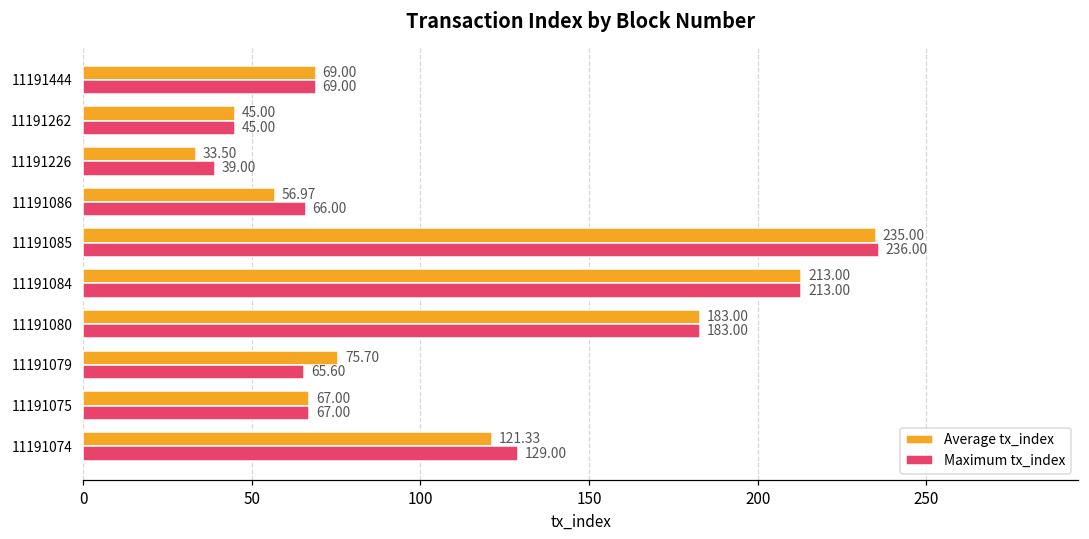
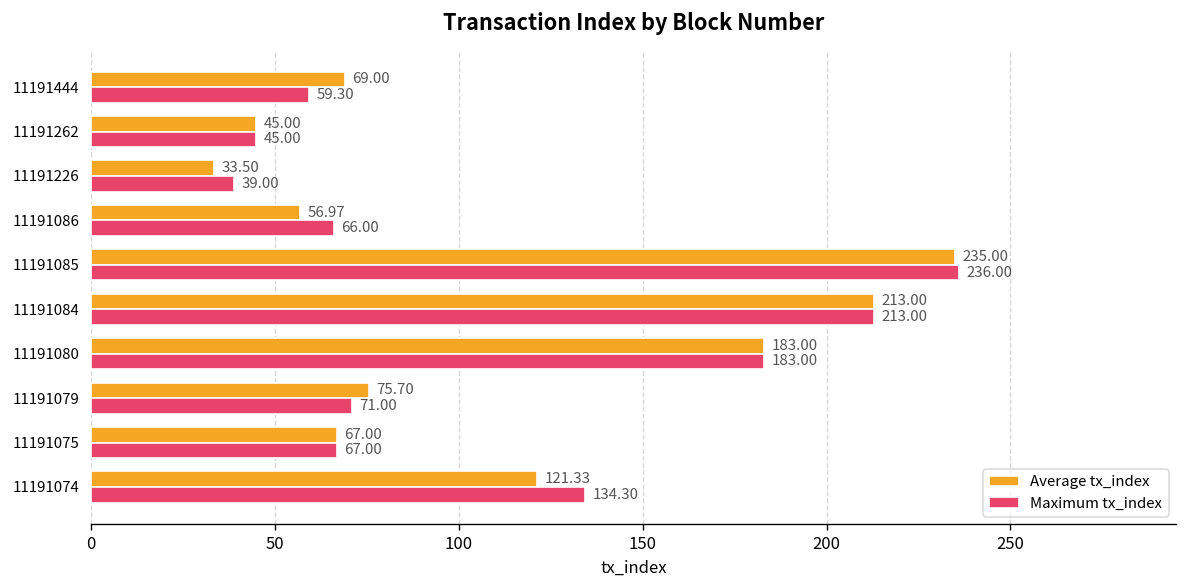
Maximum tx_index, 11191444: 69.00 -> 59.30
Maximum tx_index, 11191079: 65.60 -> 71.00
Maximum tx_index, 11191074: 129.00 -> 134.30
